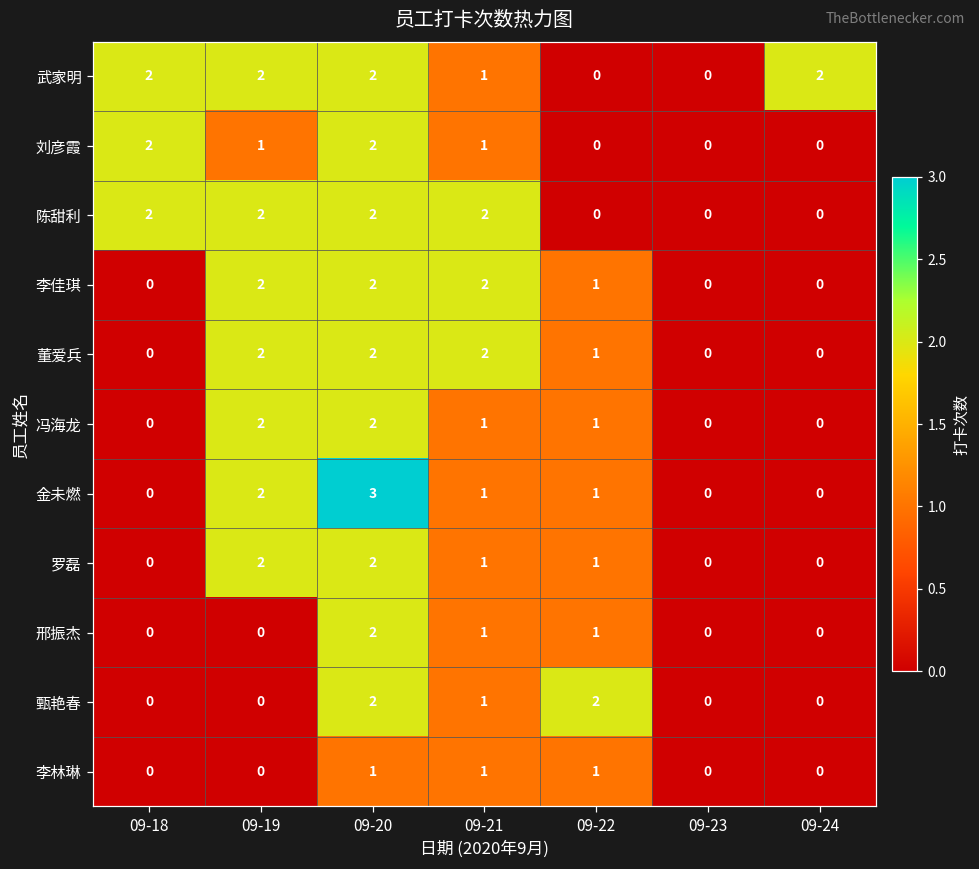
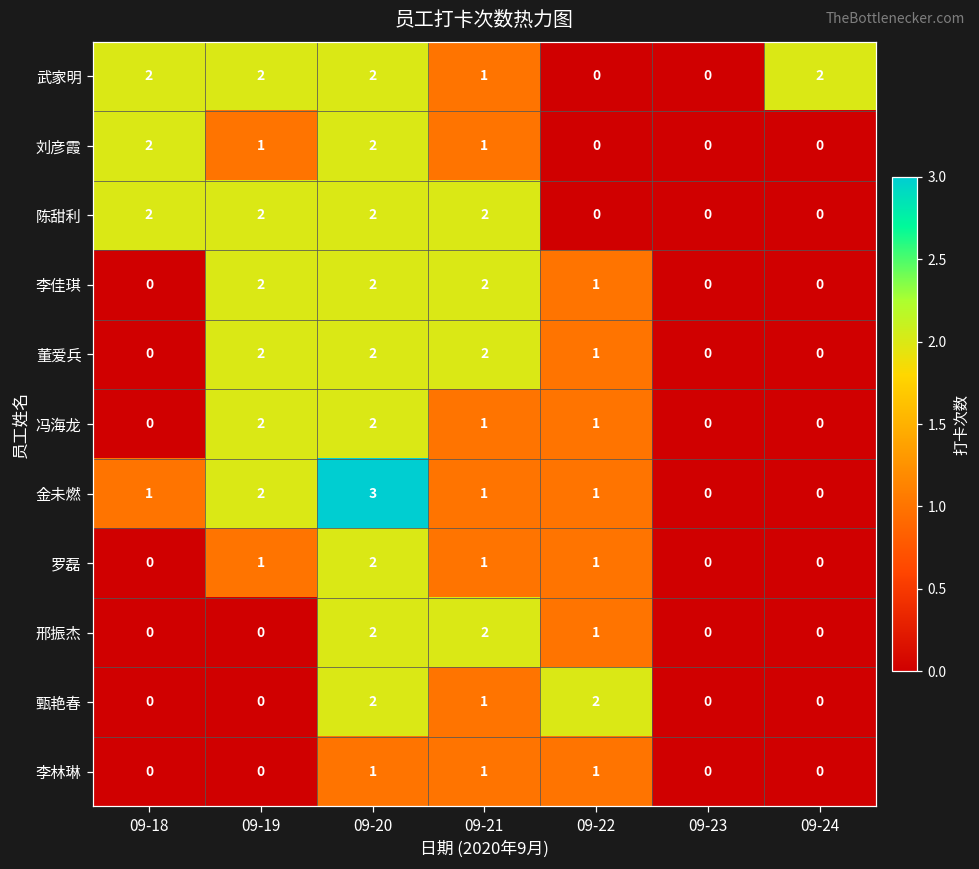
金未燃, 09-18: 0 -> 1
罗磊, 09-19: 2 -> 1
邢振杰, 09-21: 1 -> 2
